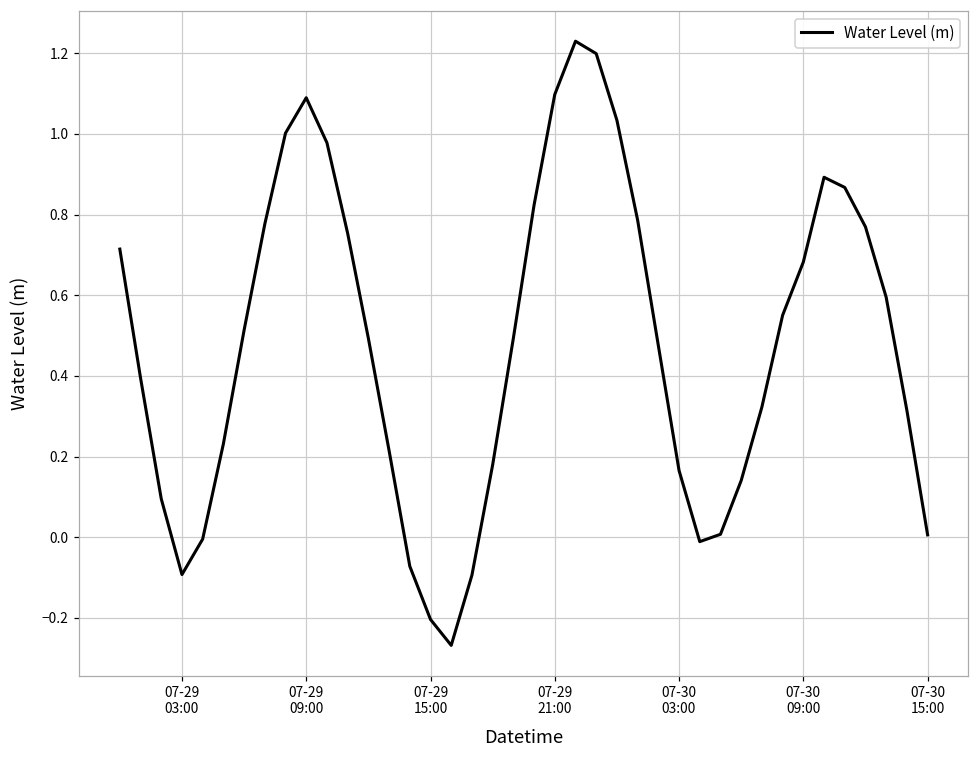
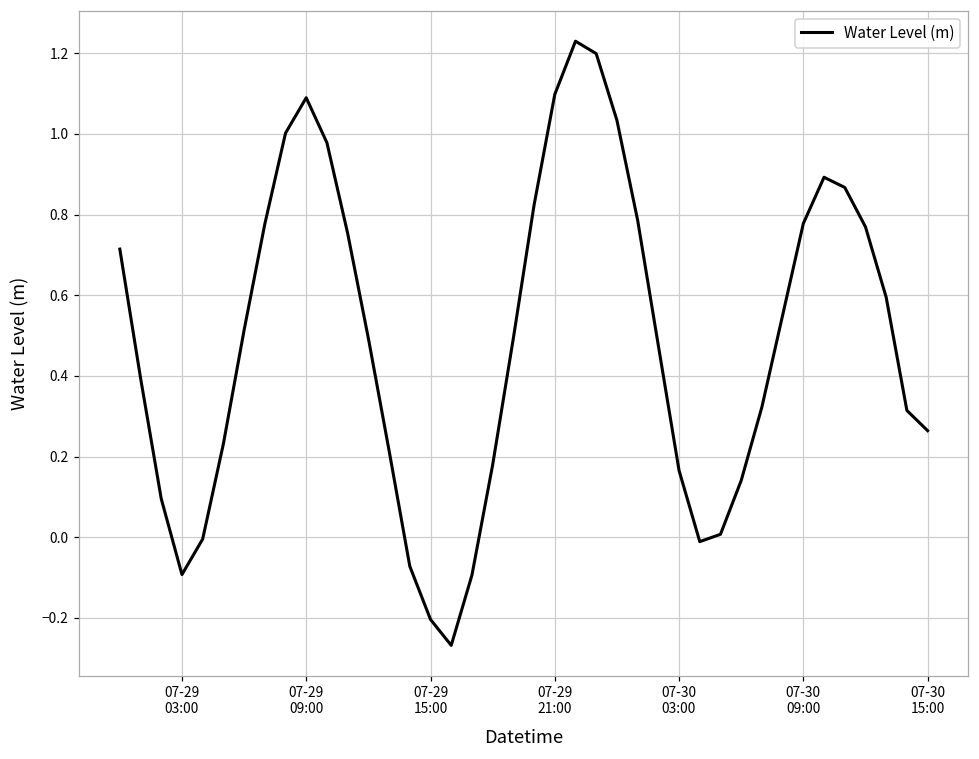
07-30 09:00: 0.68 -> 0.78
07-30 15:00: 0.01 -> 0.26
